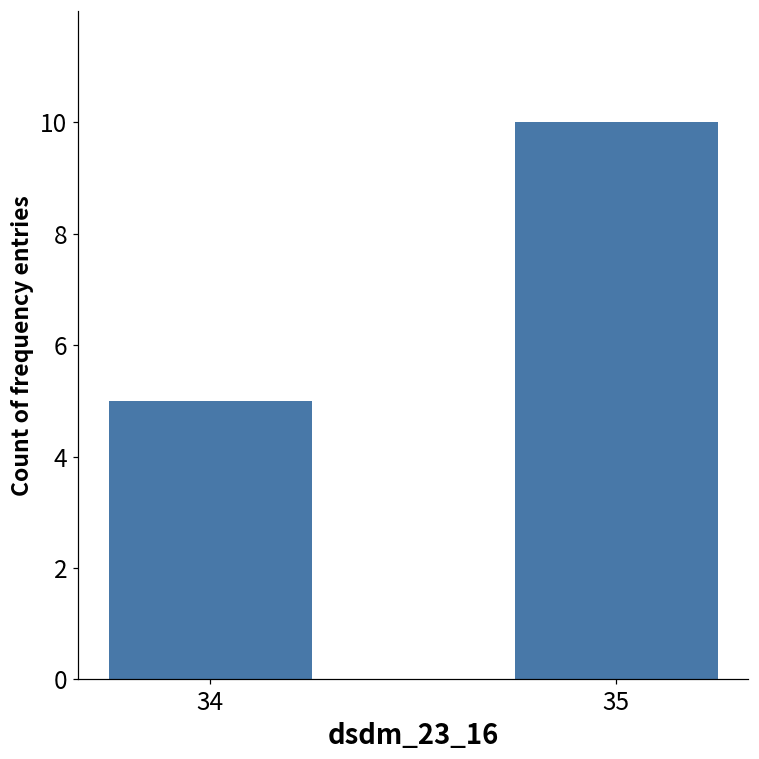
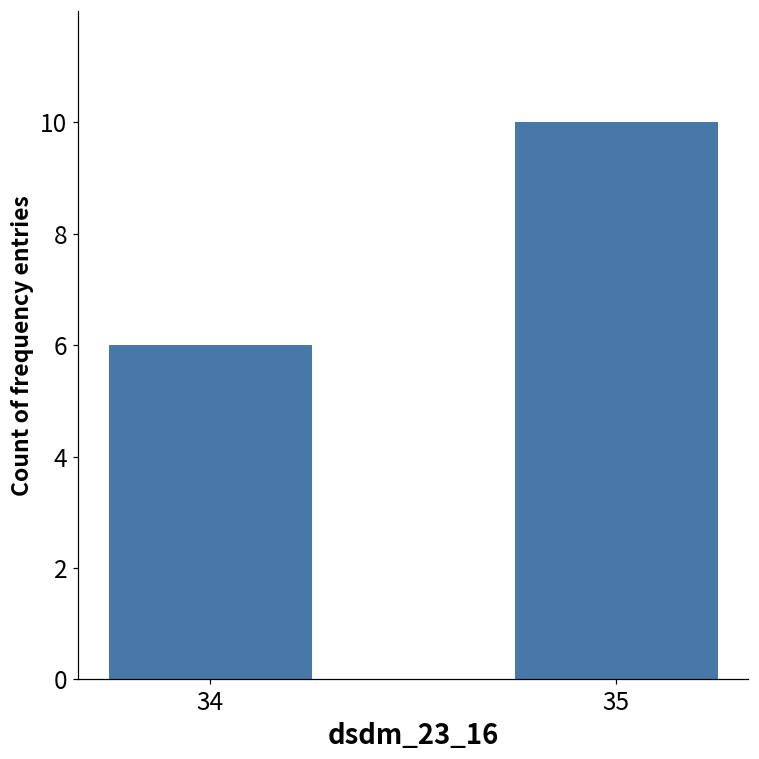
34: 5 -> 6
